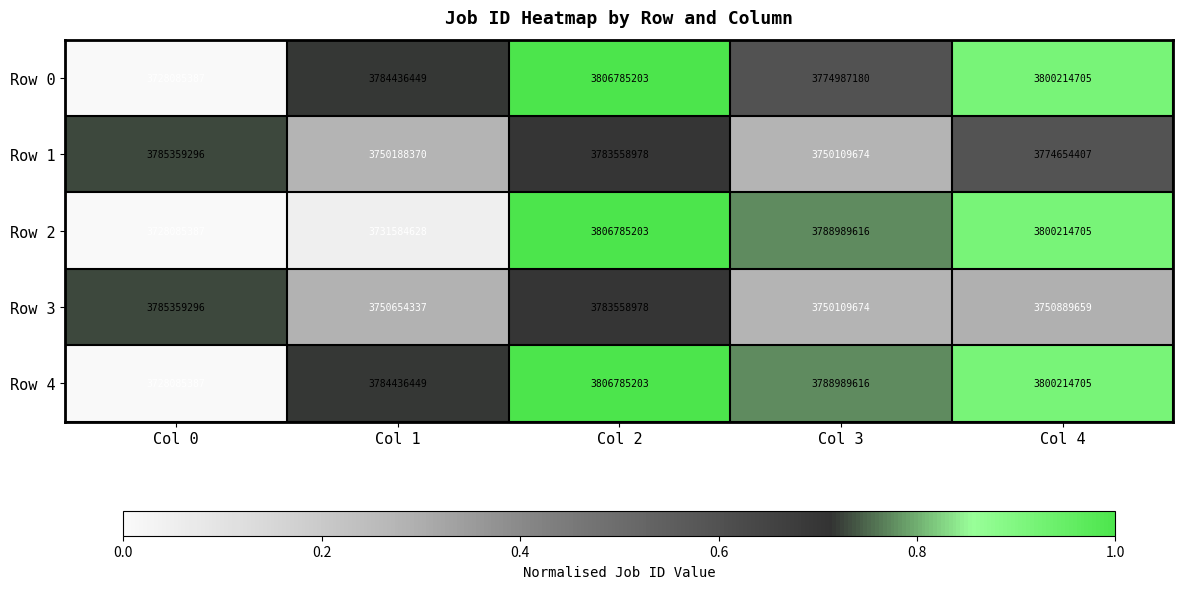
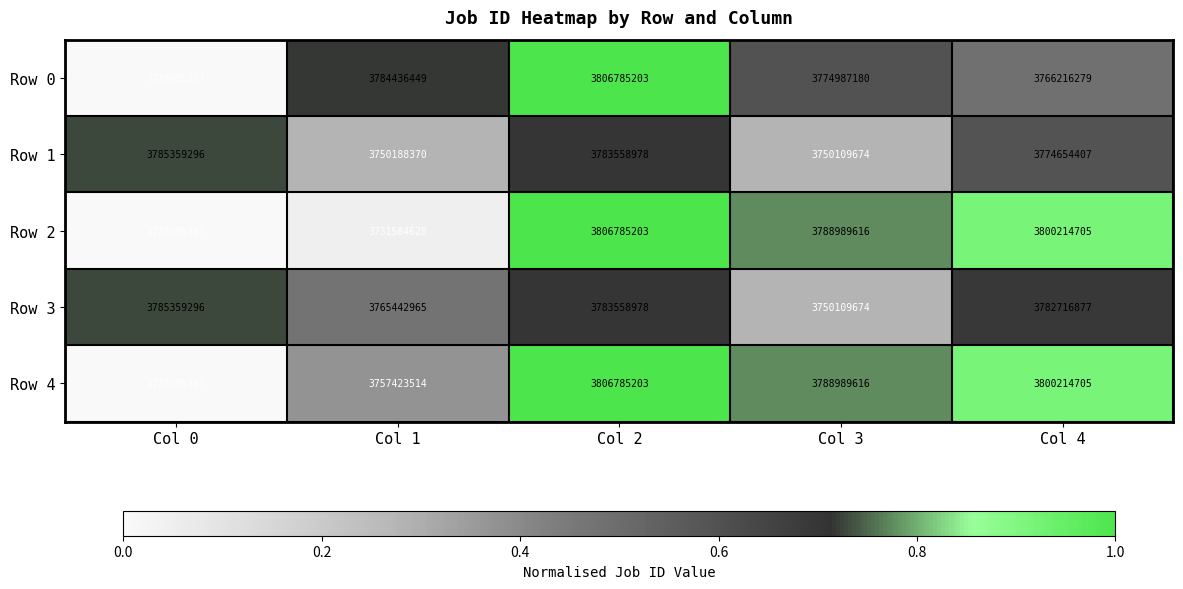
Row 0, Col 4: 3800214705 -> 3766216279
Row 3, Col 1: 3750654337 -> 3765442965
Row 3, Col 4: 3750889659 -> 3782716877
Row 4, Col 1: 3784436449 -> 3757423514
